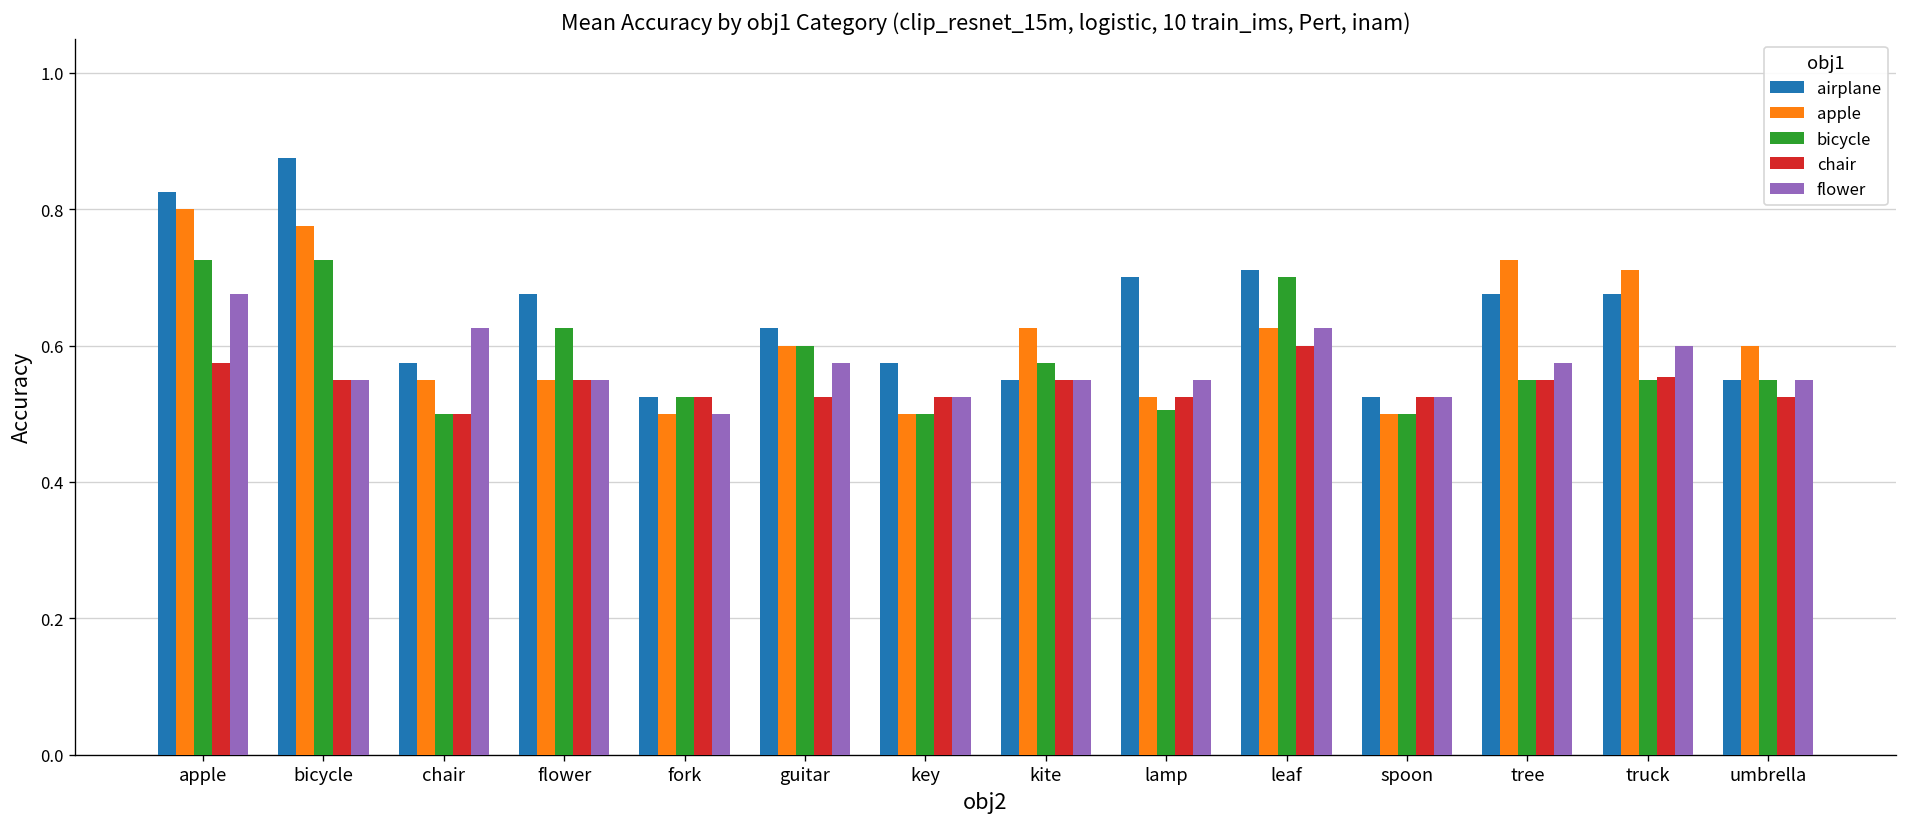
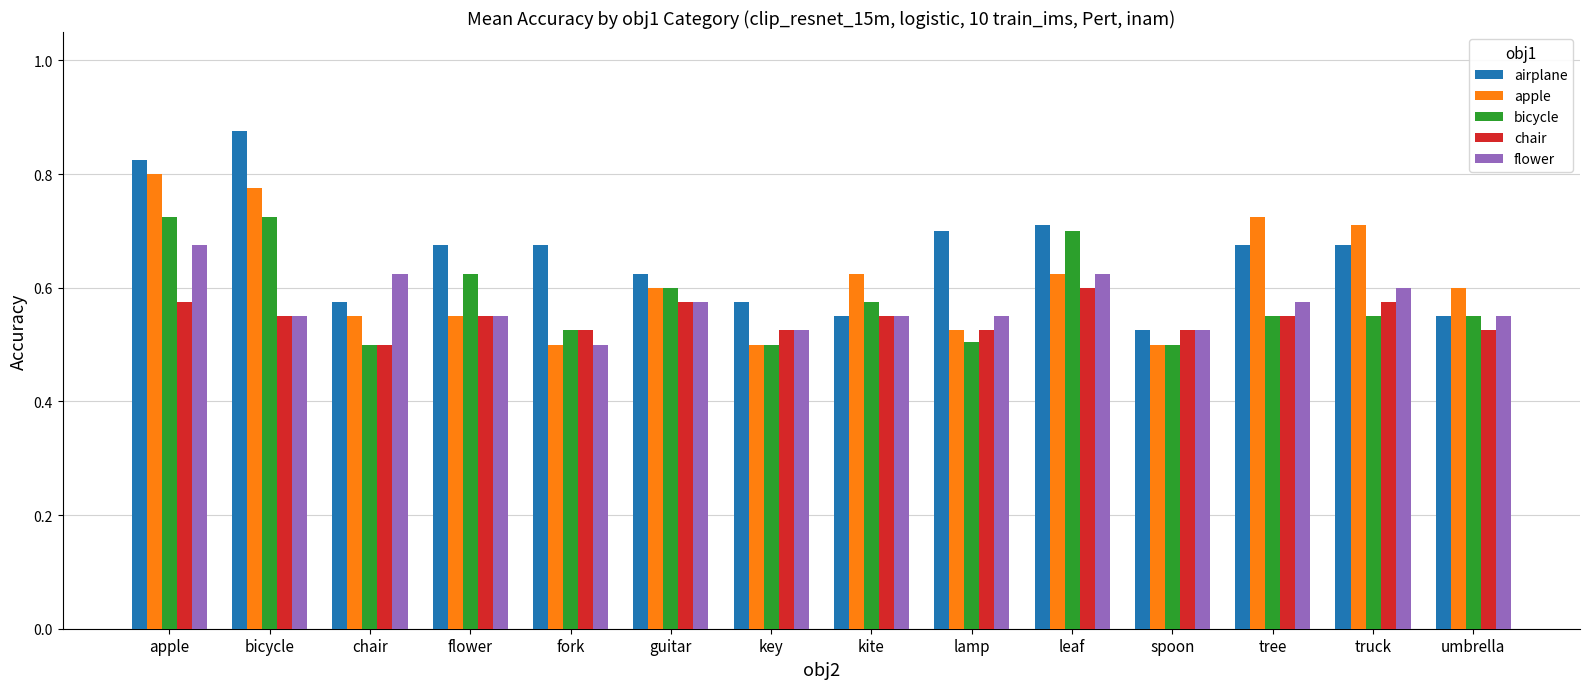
airplane, fork: 0.53 -> 0.68
chair, guitar: 0.52 -> 0.58
chair, truck: 0.55 -> 0.58
